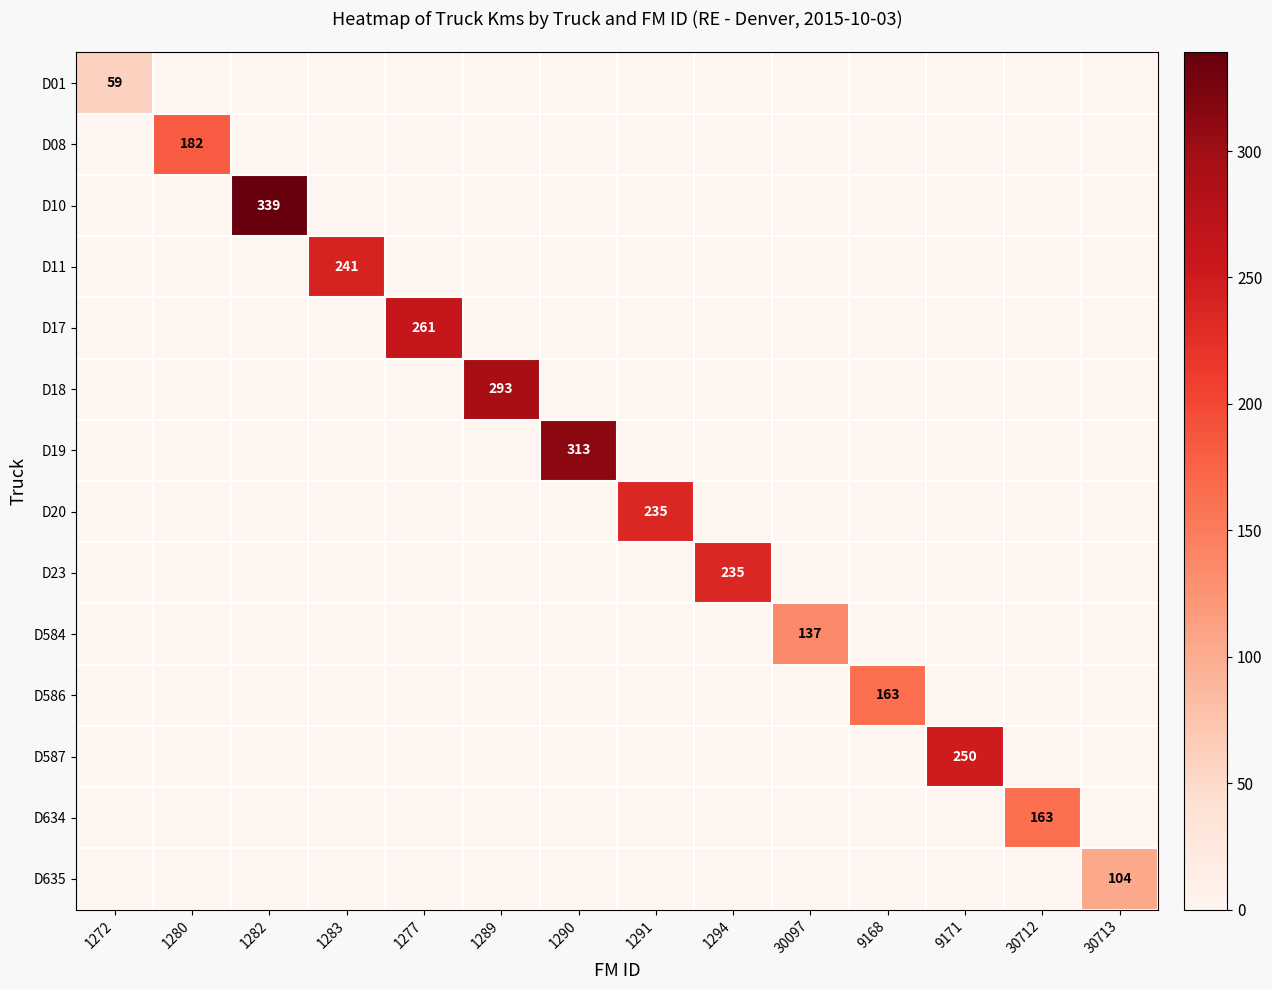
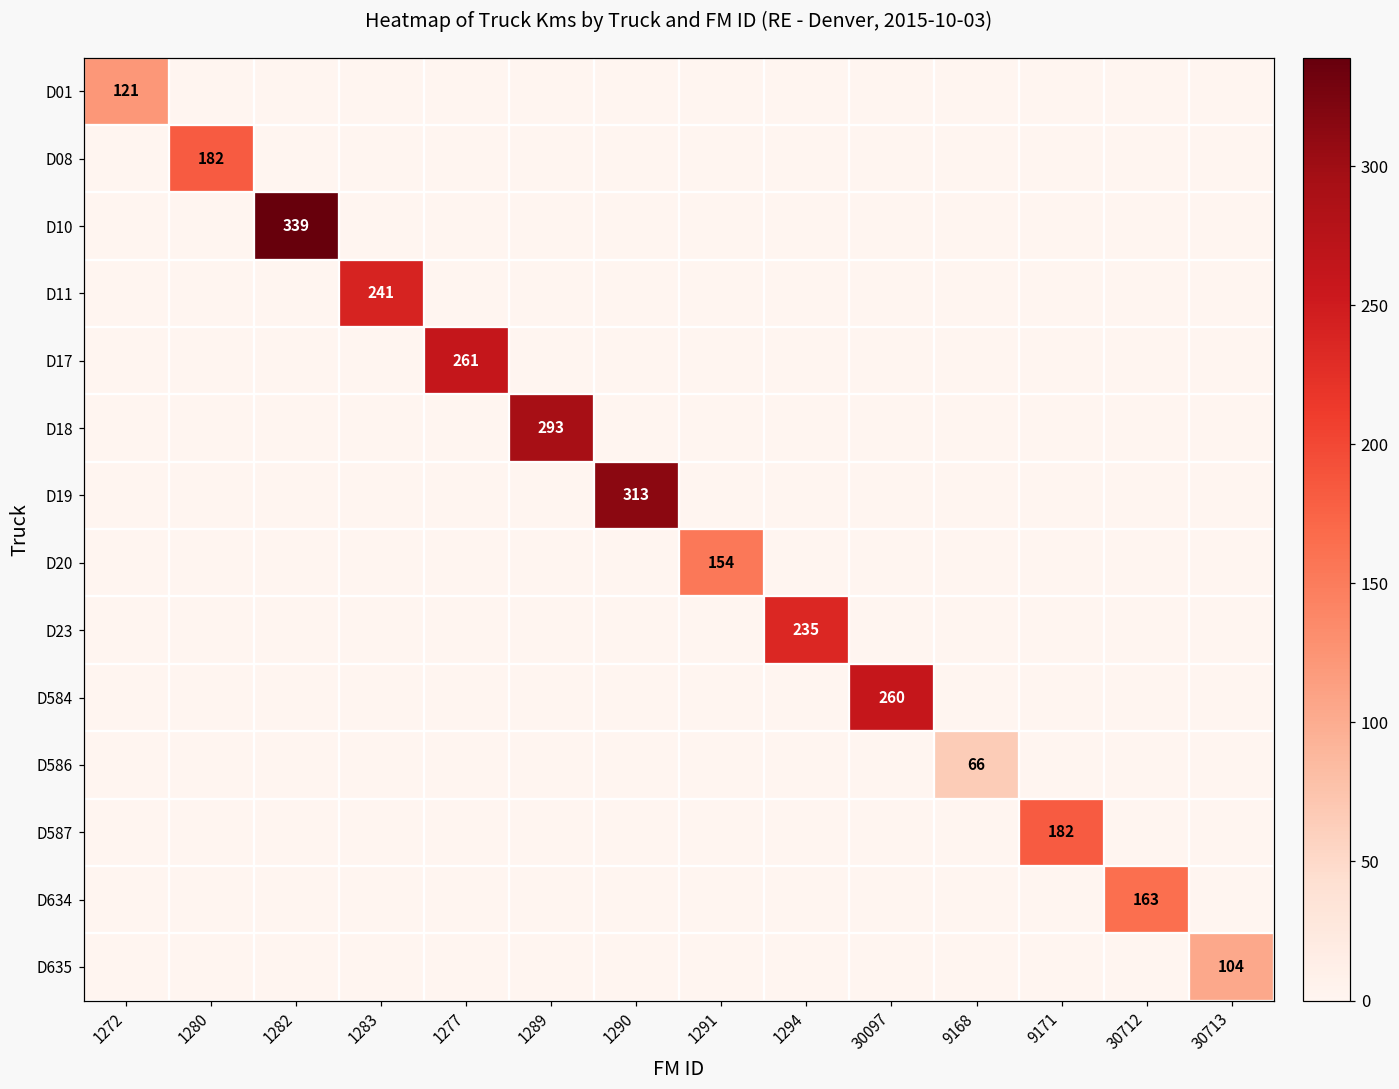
D01, 1272: 59 -> 121
D20, 1291: 235 -> 154
D584, 30097: 137 -> 260
D586, 9168: 163 -> 66
D587, 9171: 250 -> 182
